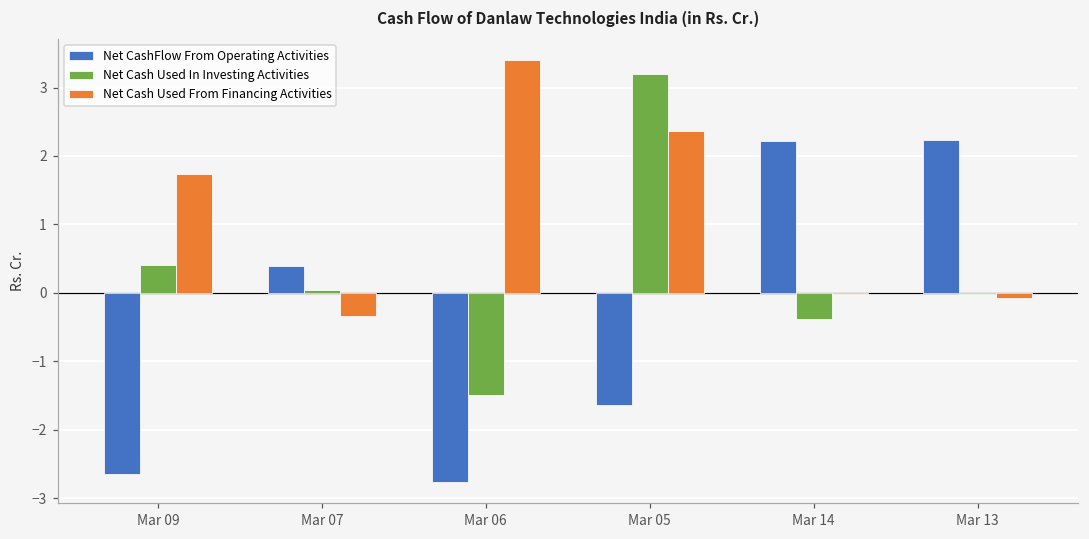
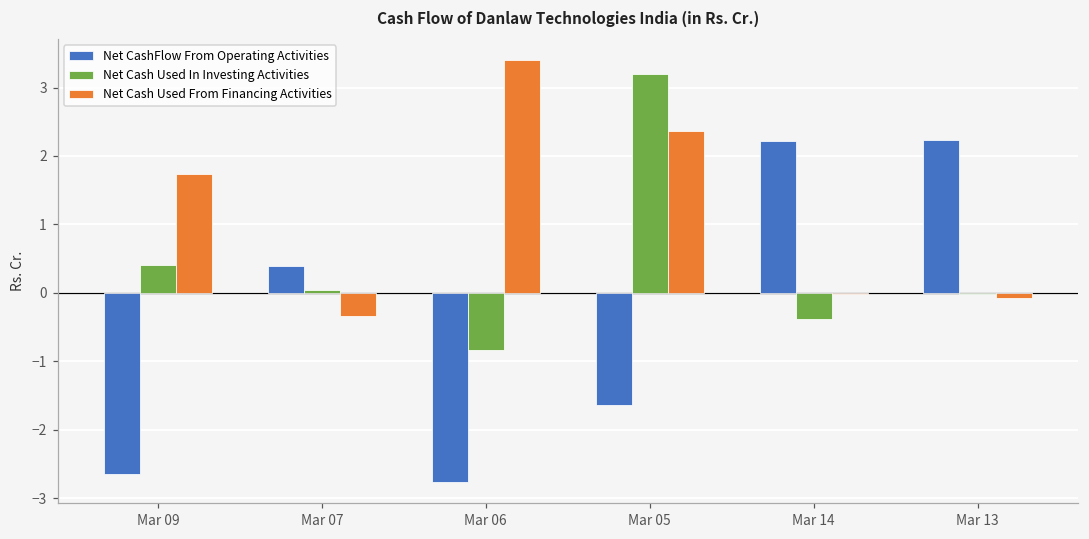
Net Cash Used In Investing Activities, Mar 06: -1.5 -> -0.8
